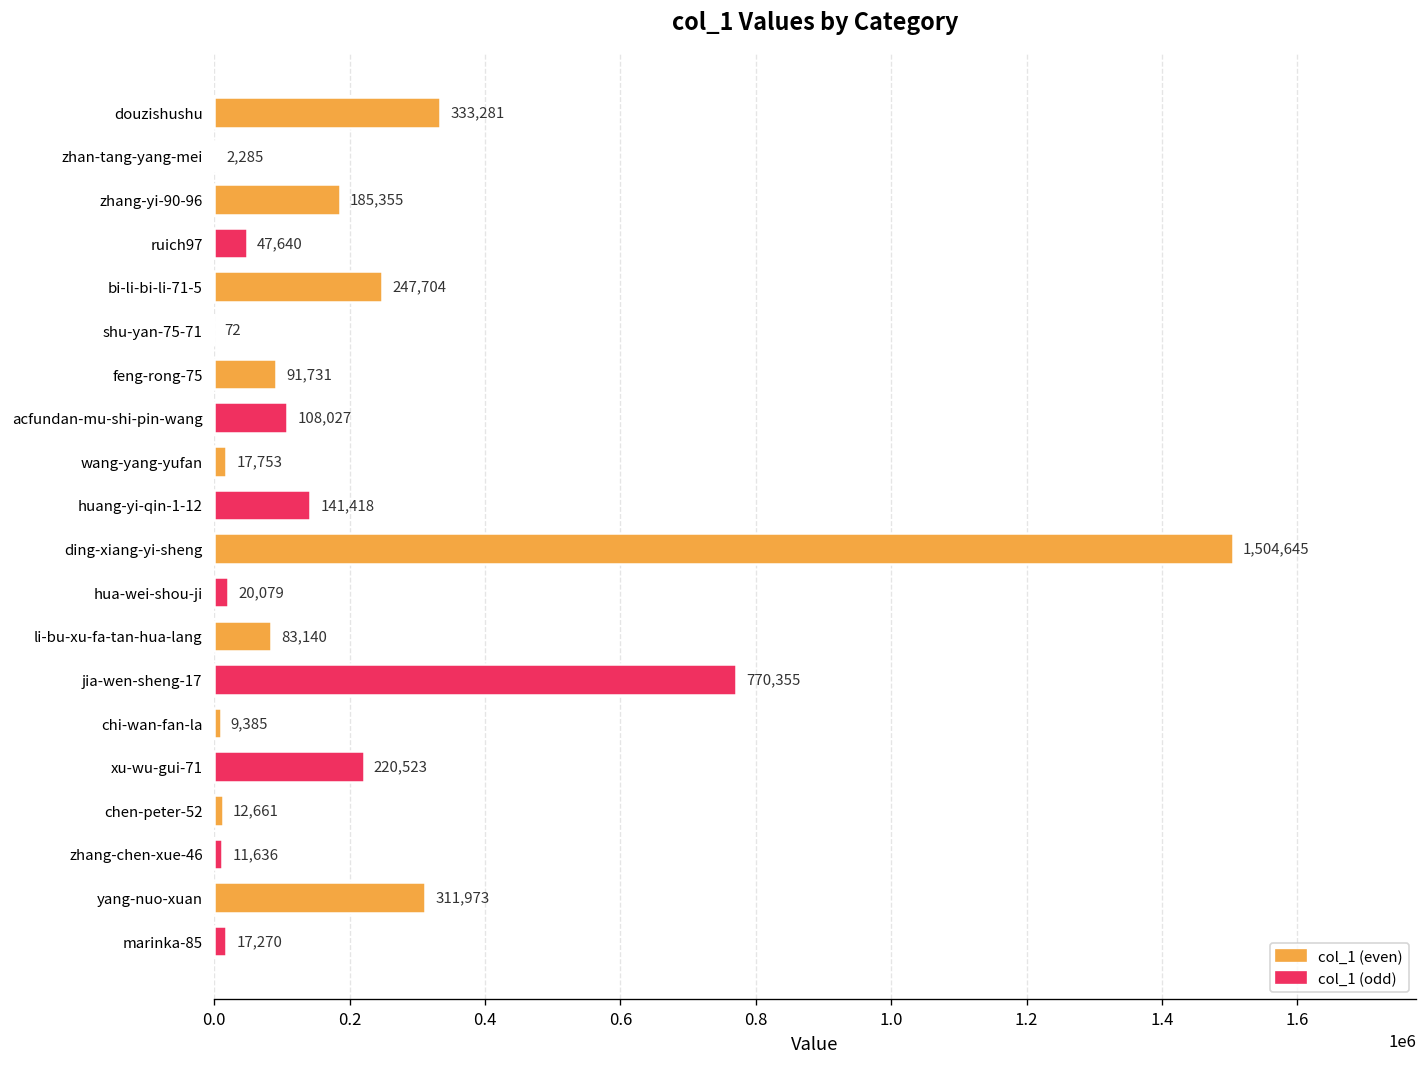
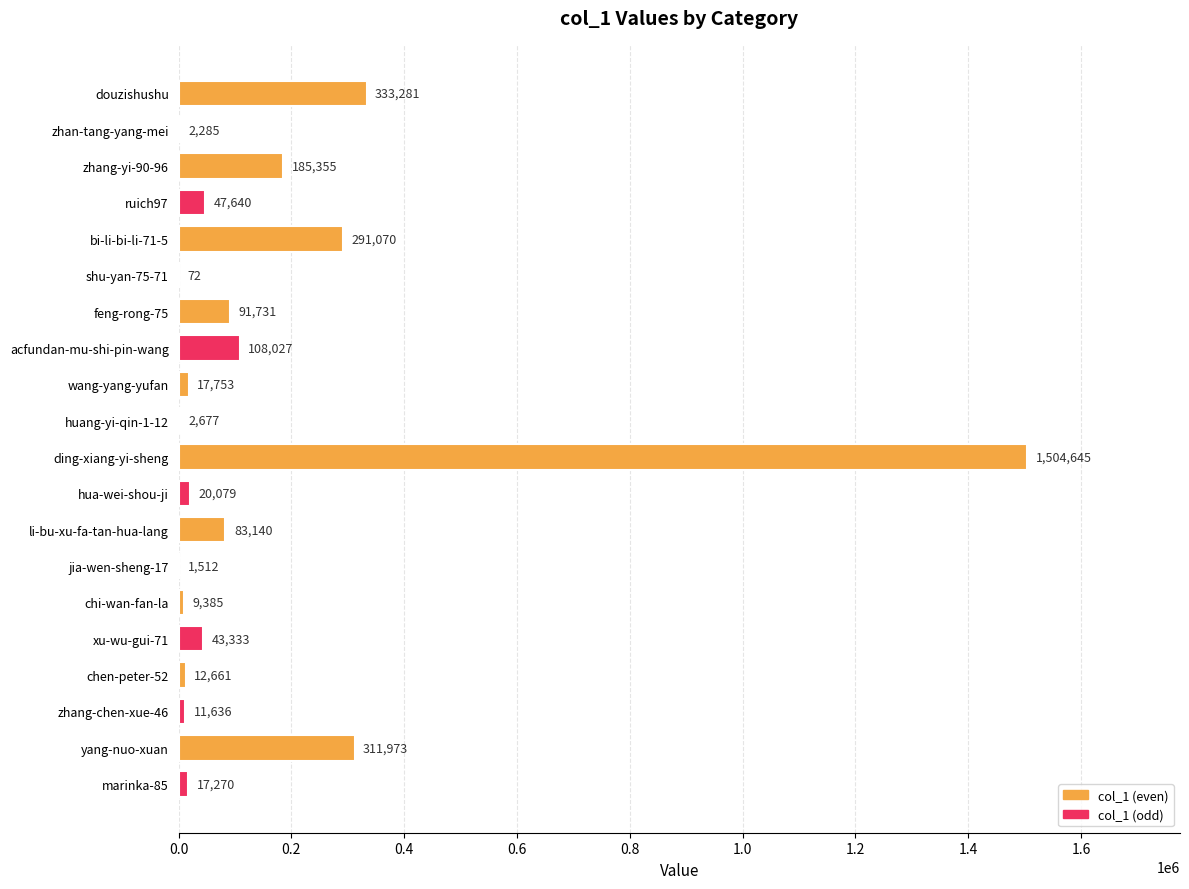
bi-li-bi-li-71-5: 247,704 -> 291,070
huang-yi-qin-1-12: 141,418 -> 2,677
jia-wen-sheng-17: 770,355 -> 1,512
xu-wu-gui-71: 220,523 -> 43,333
